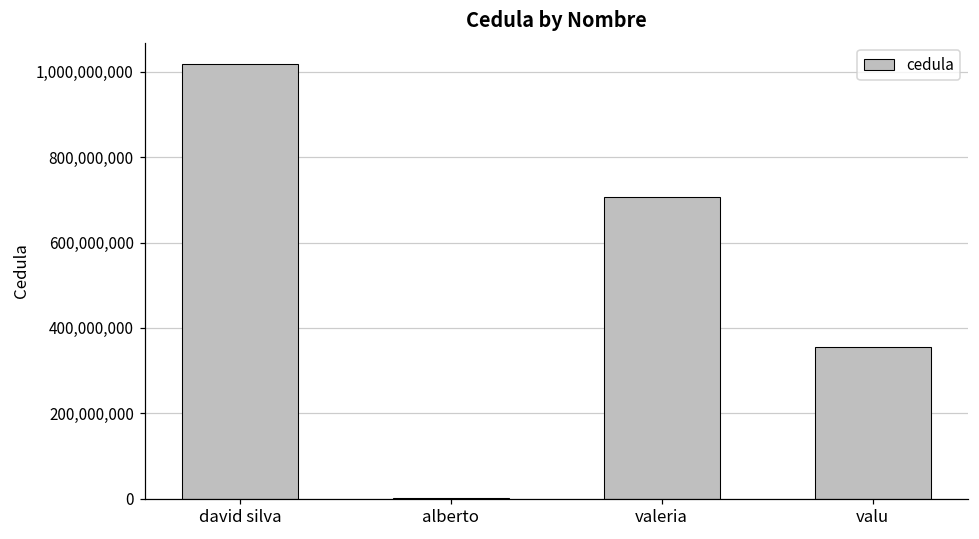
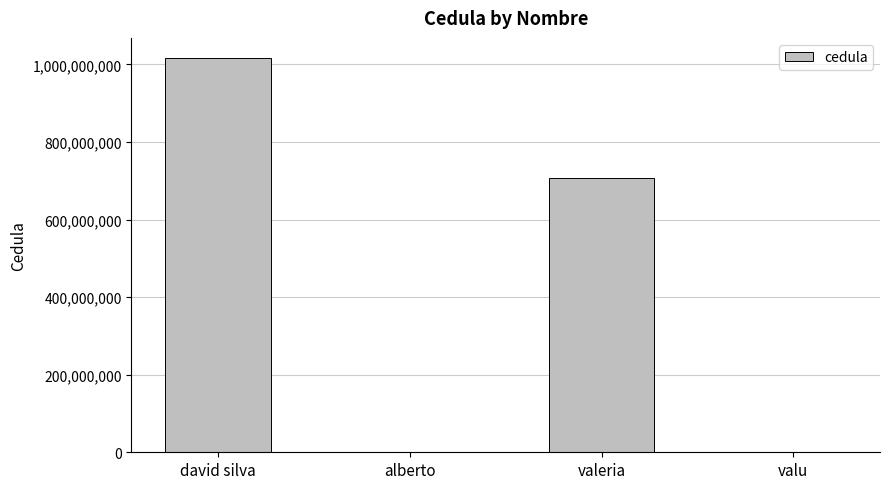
valu: 360,000,000 -> 0
